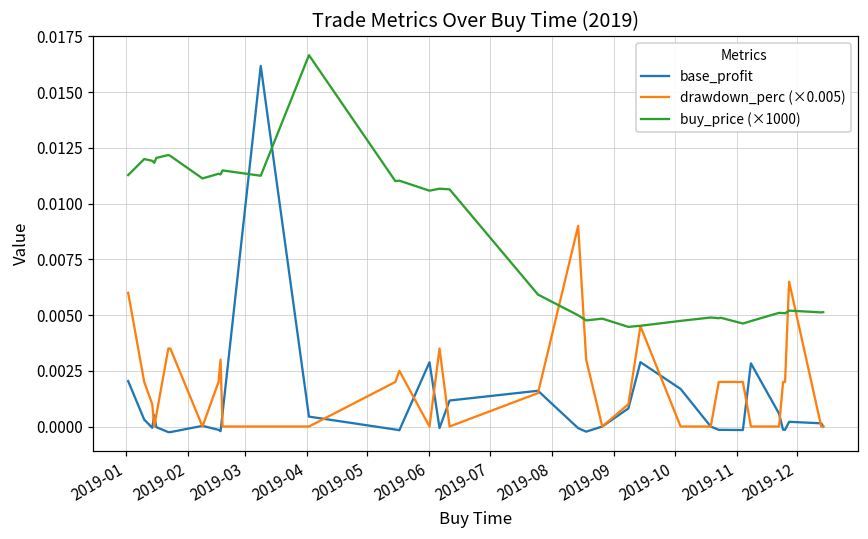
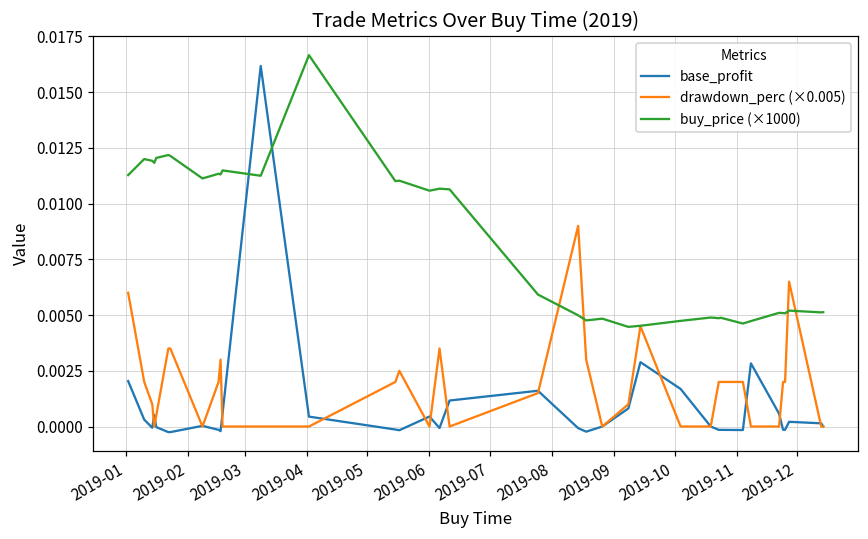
base_profit, 2019-06: 0.0029 -> 0.0004
